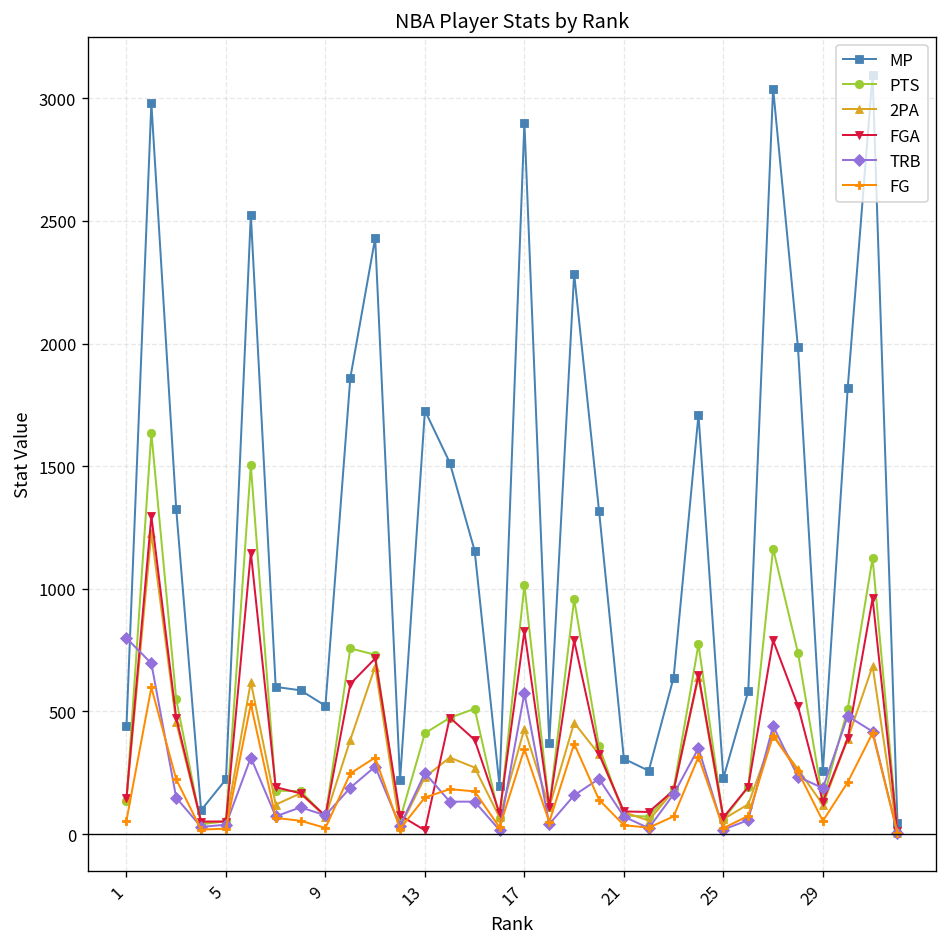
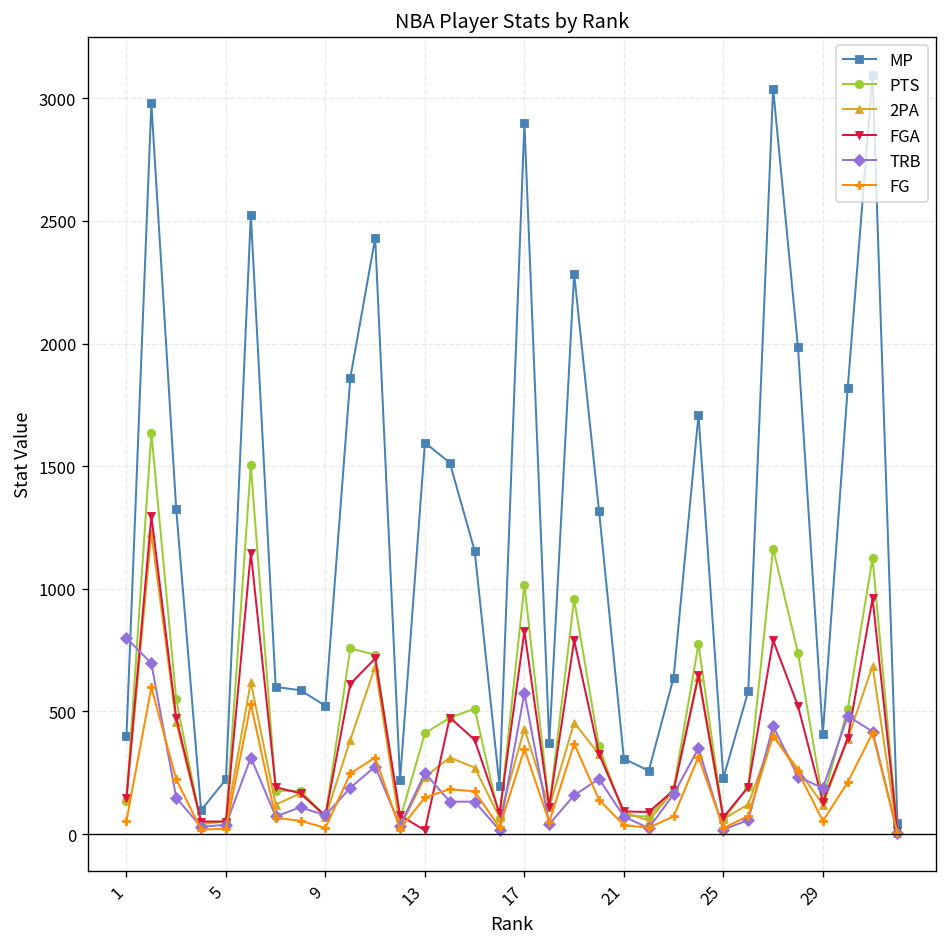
MP, 1: 440 -> 400
MP, 13: 1730 -> 1600
MP, 29: 260 -> 410
